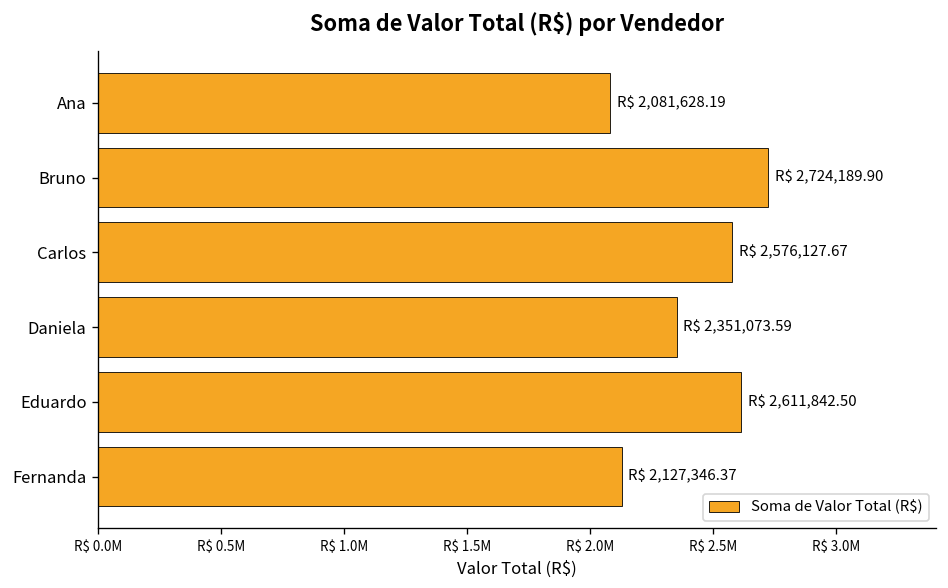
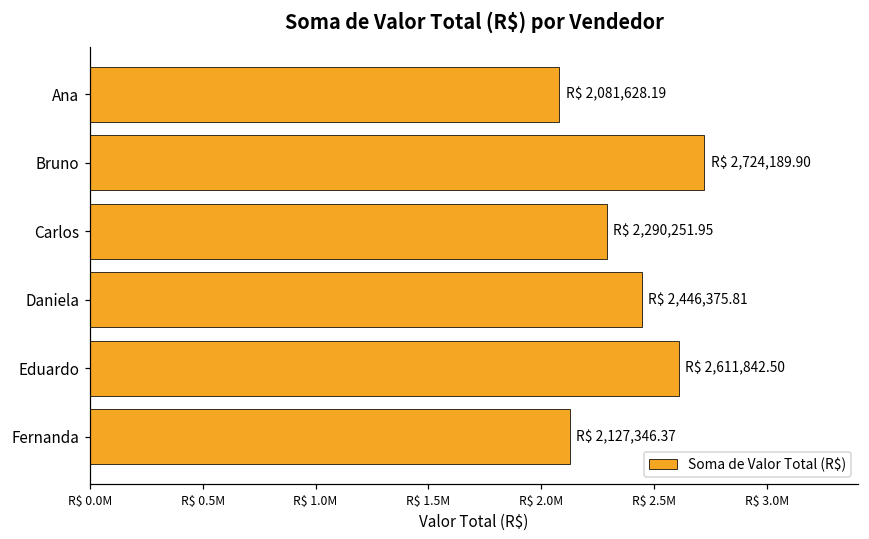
Carlos: 2,576,127.67 -> 2,290,251.95
Daniela: 2,351,073.59 -> 2,446,375.81
